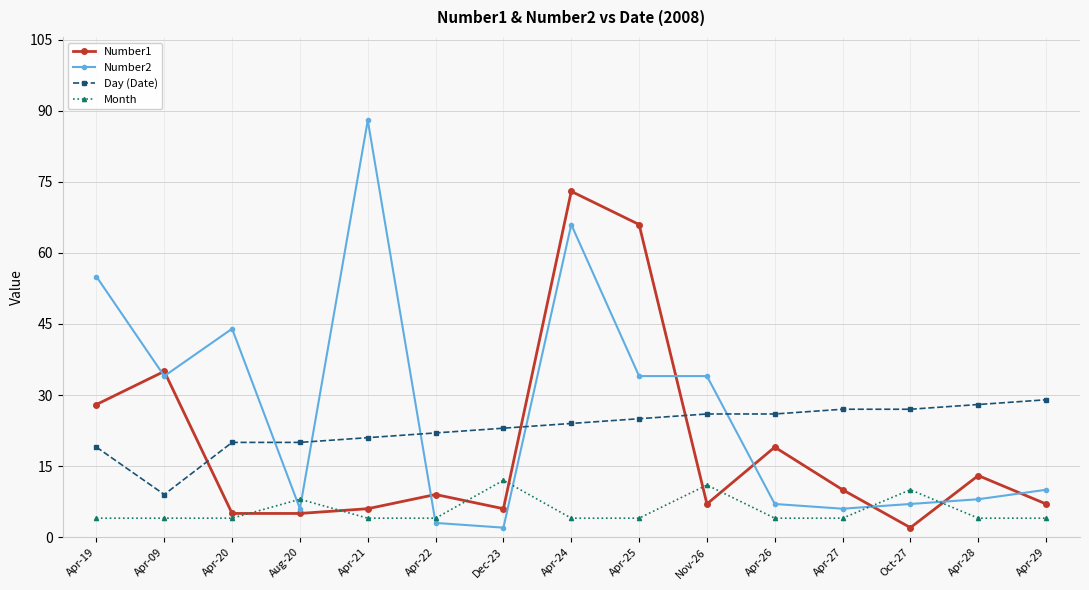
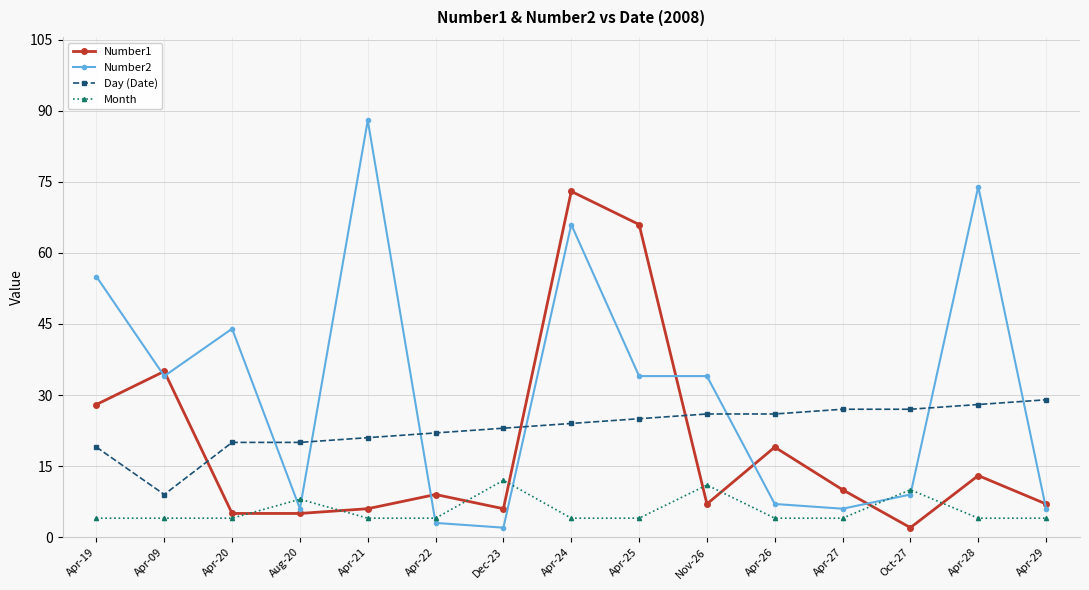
Number2, Oct-27: 7 -> 9
Number2, Apr-28: 8 -> 74
Number2, Apr-29: 10 -> 6
